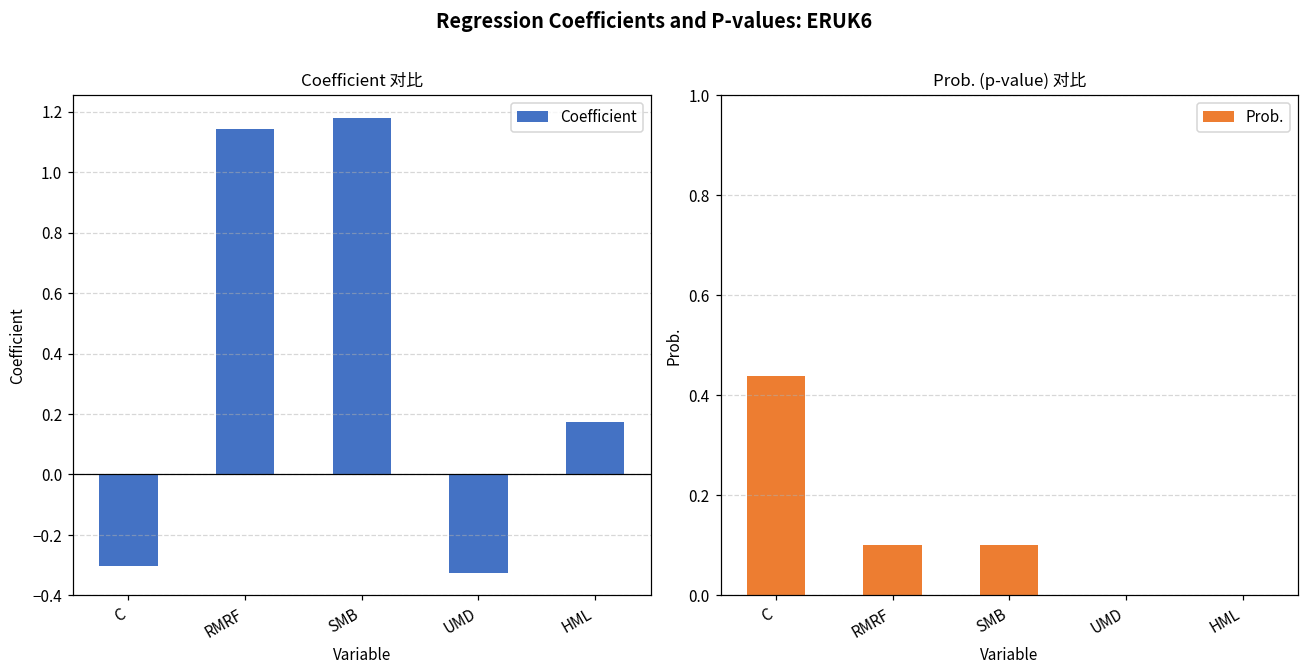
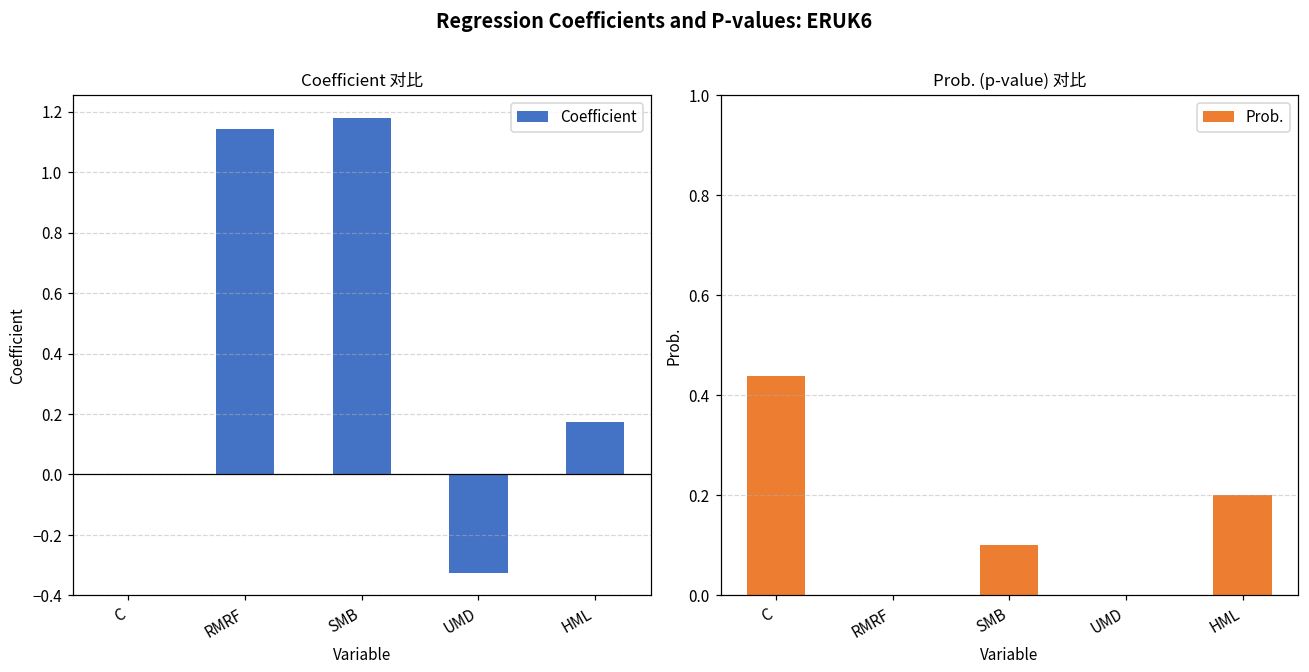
Coefficient 对比, C: -0.30 -> 0.00
Prob. (p-value) 对比, RMRF: 0.1 -> 0.0
Prob. (p-value) 对比, HML: 0.0 -> 0.2
